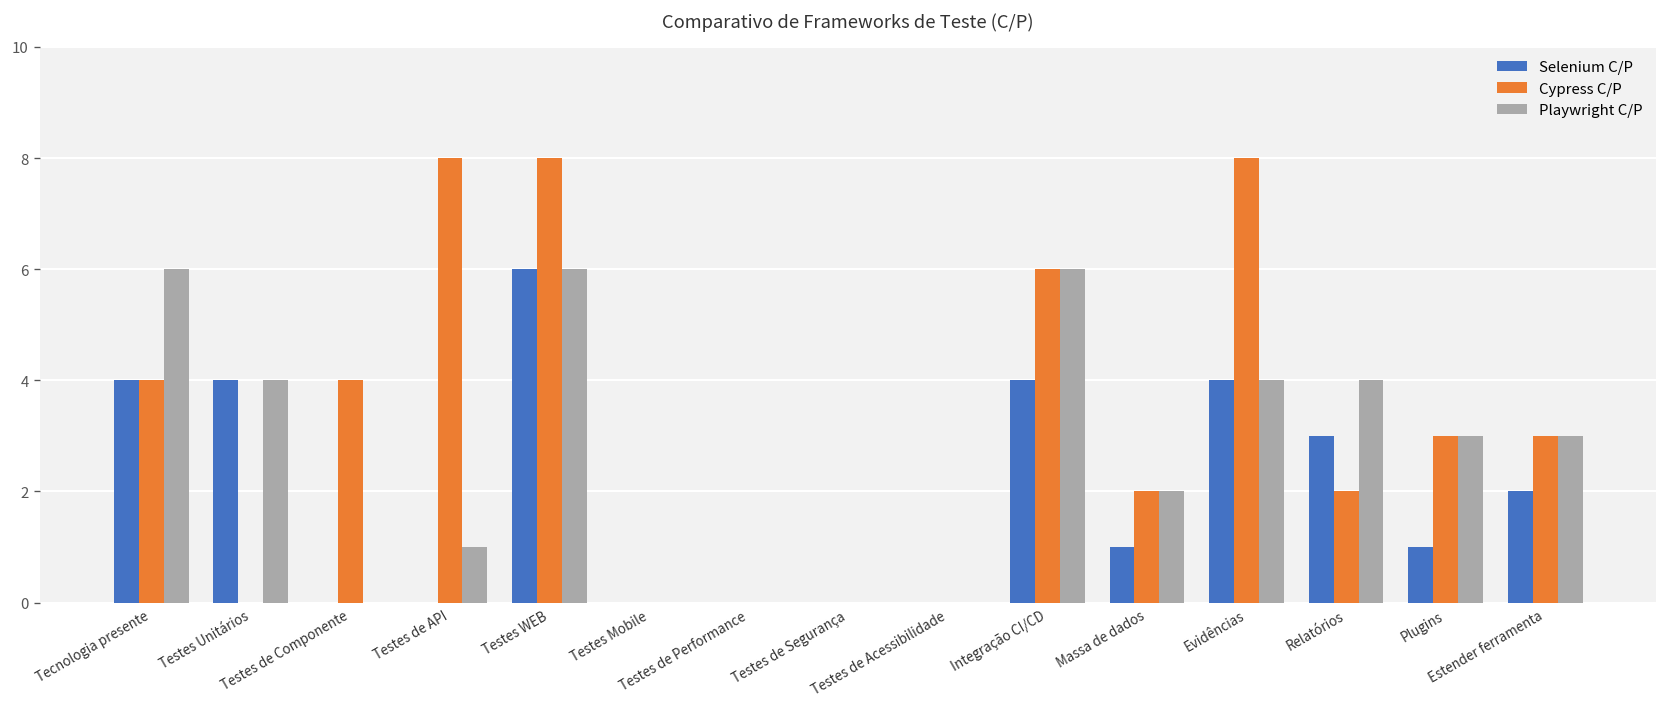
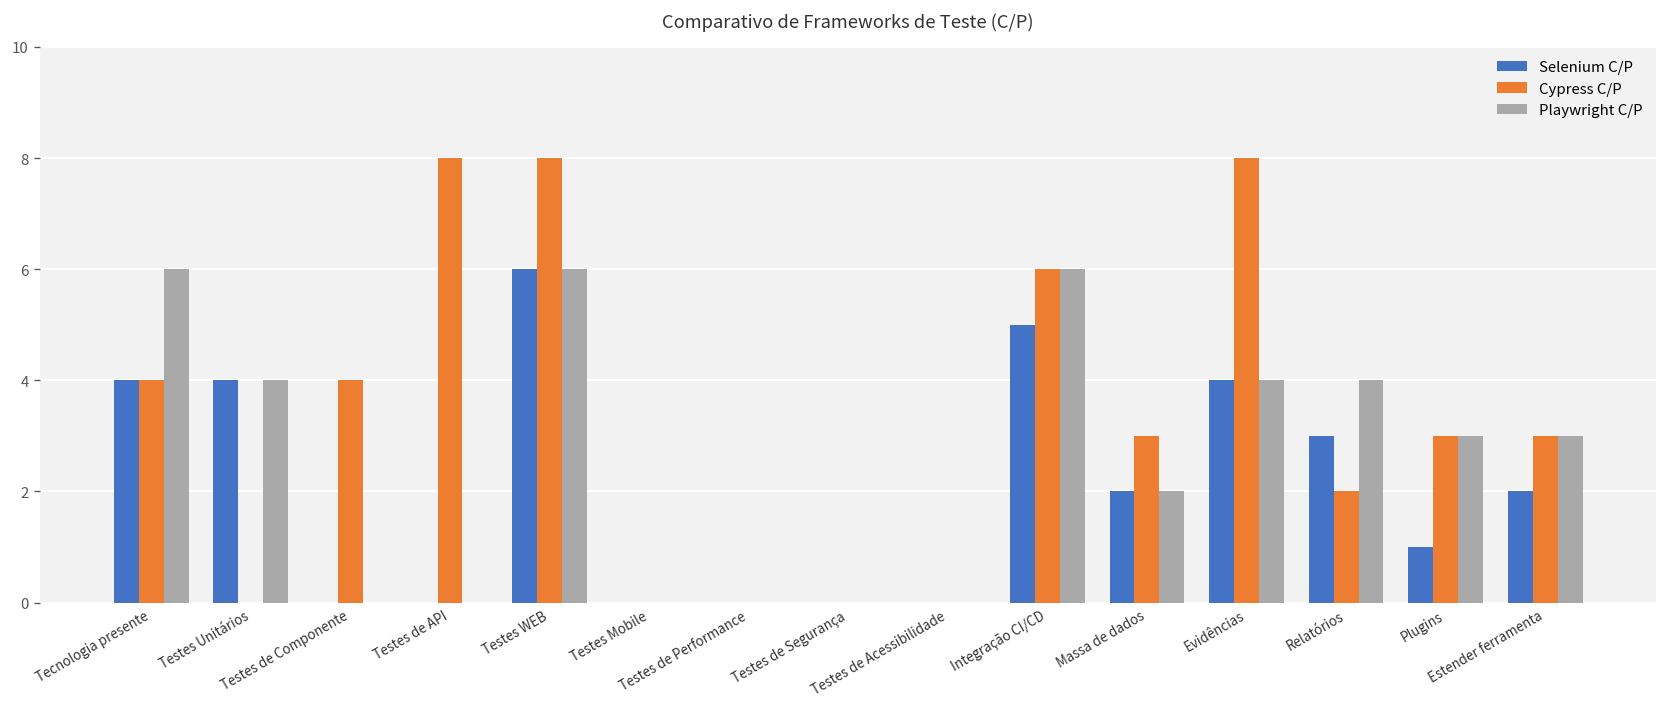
Playwright C/P, Testes de API: 1 -> 0
Selenium C/P, Integração CI/CD: 4 -> 5
Selenium C/P, Massa de dados: 1 -> 2
Cypress C/P, Massa de dados: 2 -> 3
